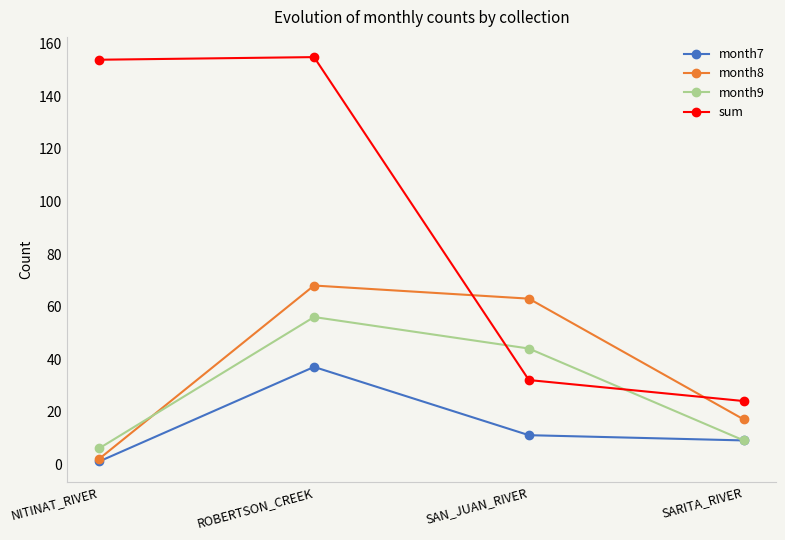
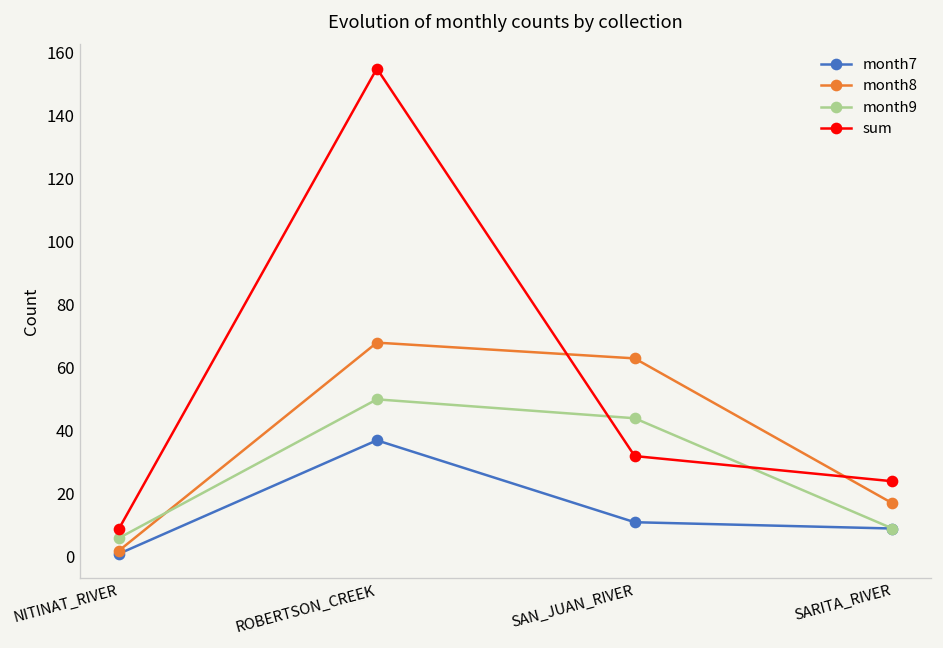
sum, NITINAT_RIVER: 154 -> 9
month9, ROBERTSON_CREEK: 56 -> 50
